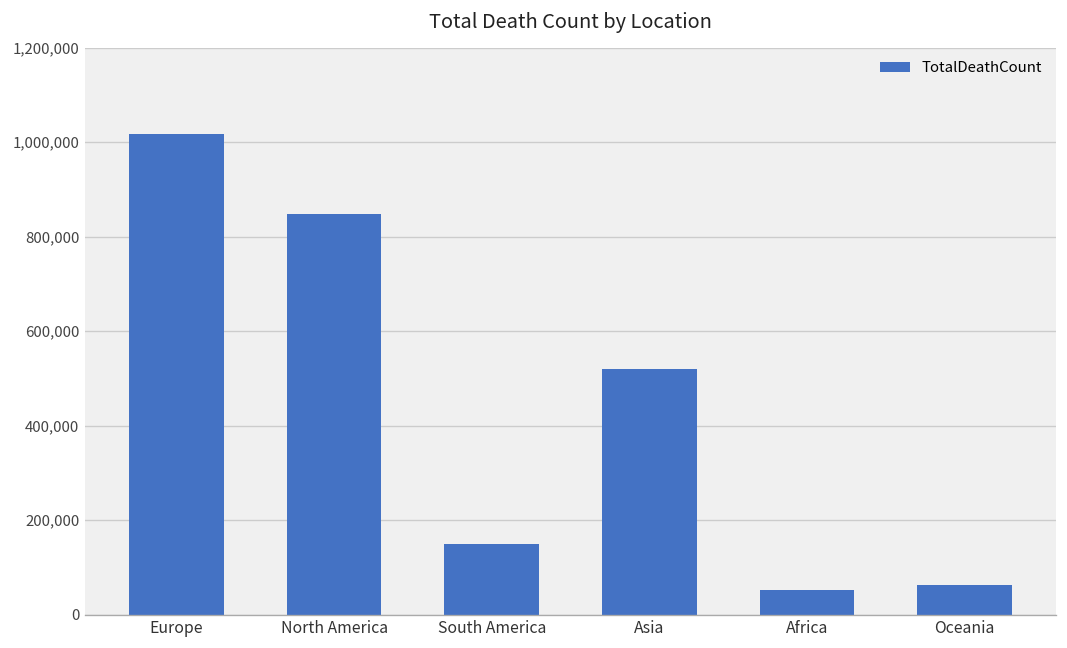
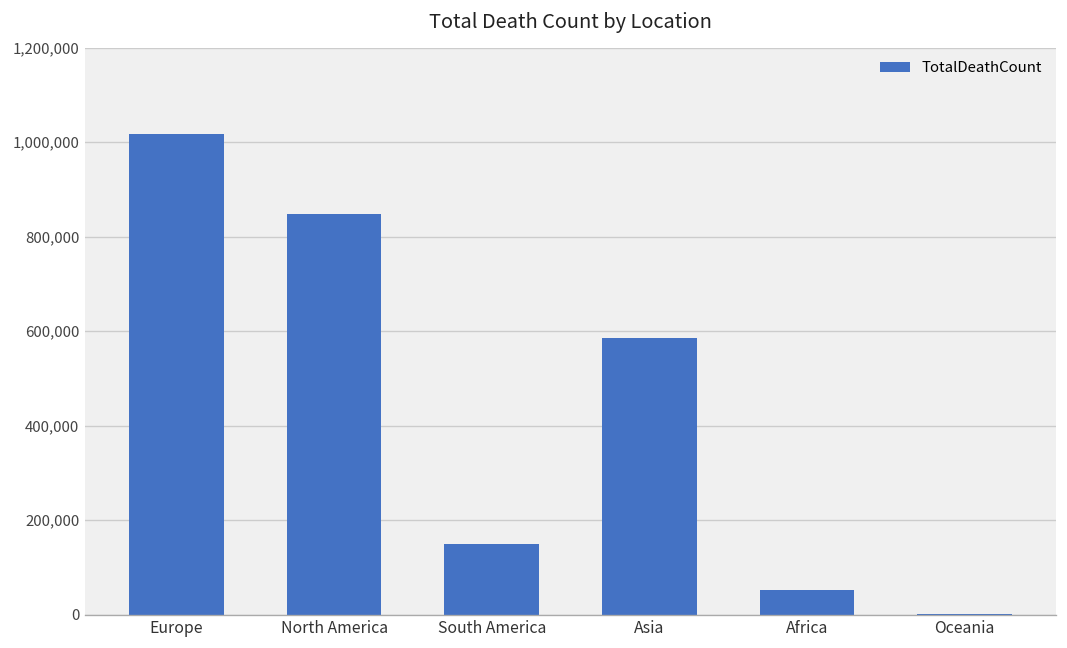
Asia: 520,000 -> 580,000
Oceania: 60,000 -> 0
